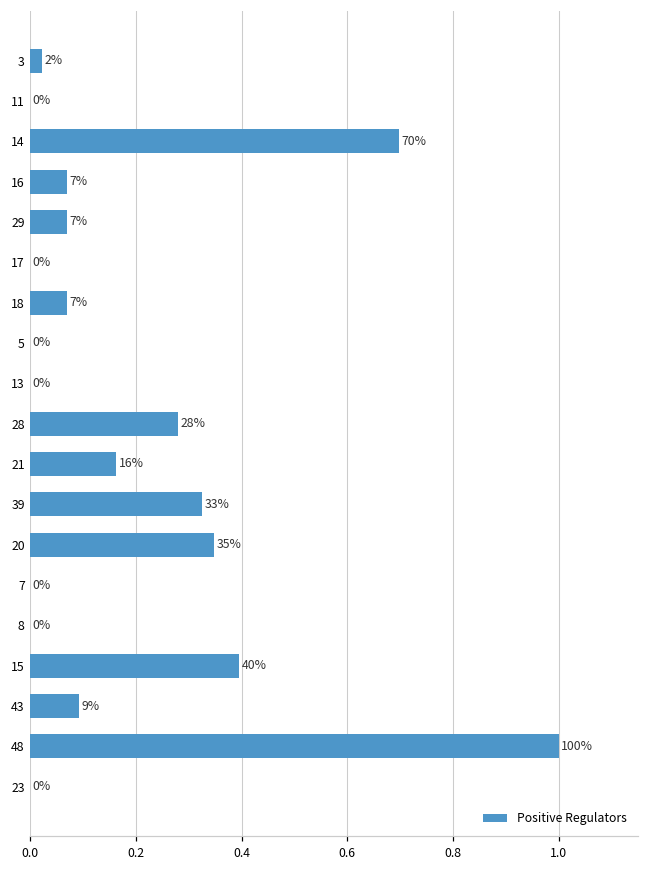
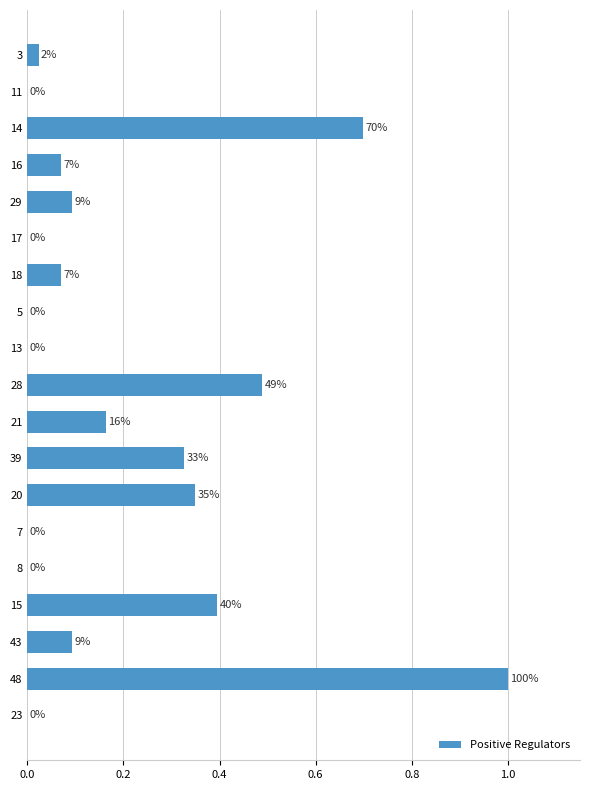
29: 7% -> 9%
28: 28% -> 49%
